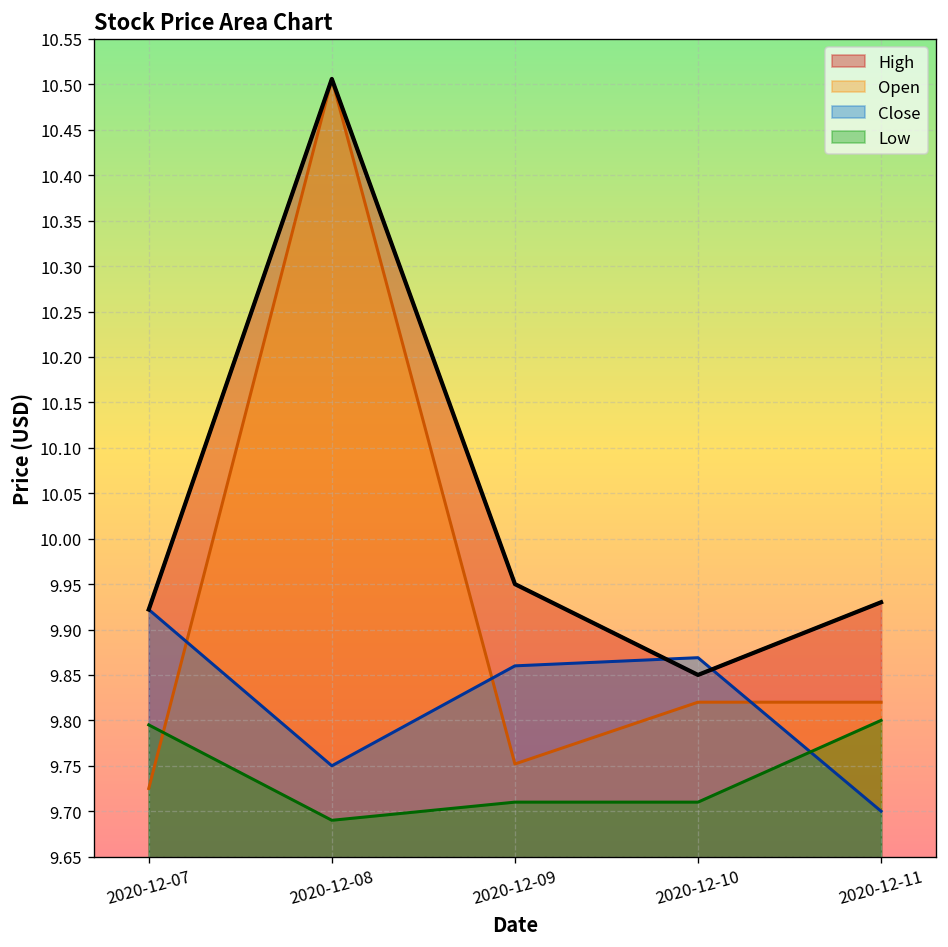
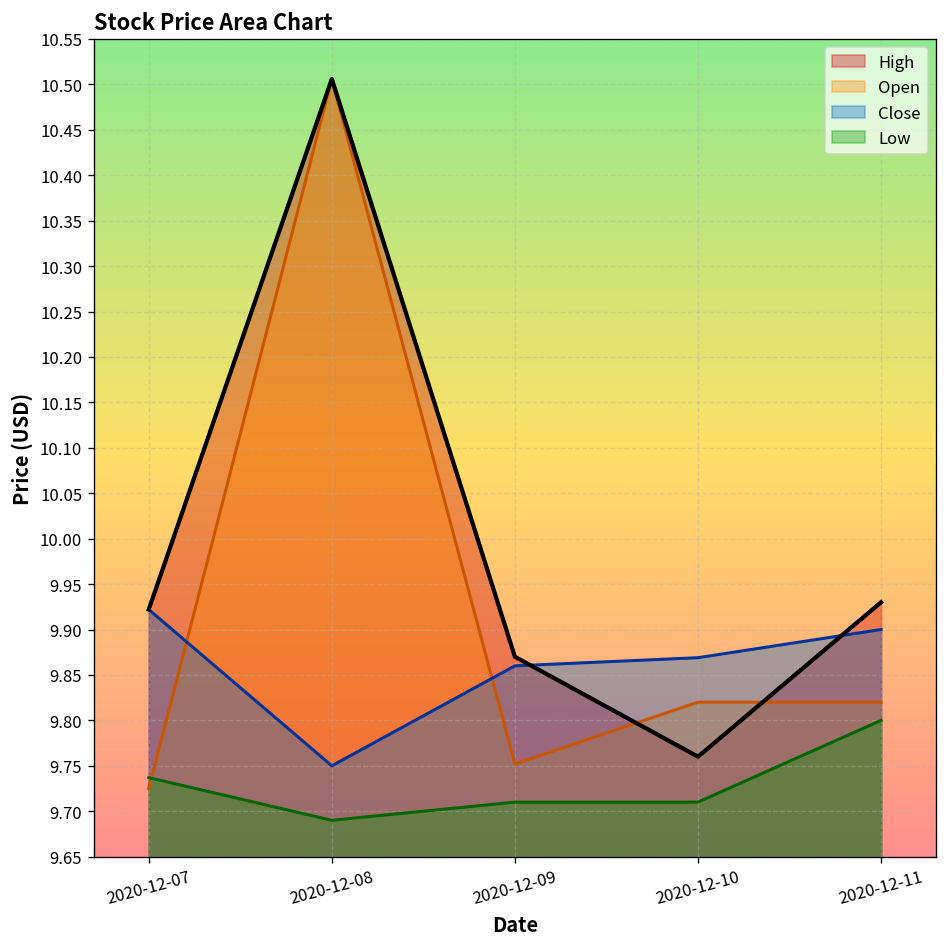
Low, 2020-12-07: 9.80 -> 9.74
High, 2020-12-09: 9.95 -> 9.87
High, 2020-12-10: 9.85 -> 9.76
Close, 2020-12-11: 9.7 -> 9.9
